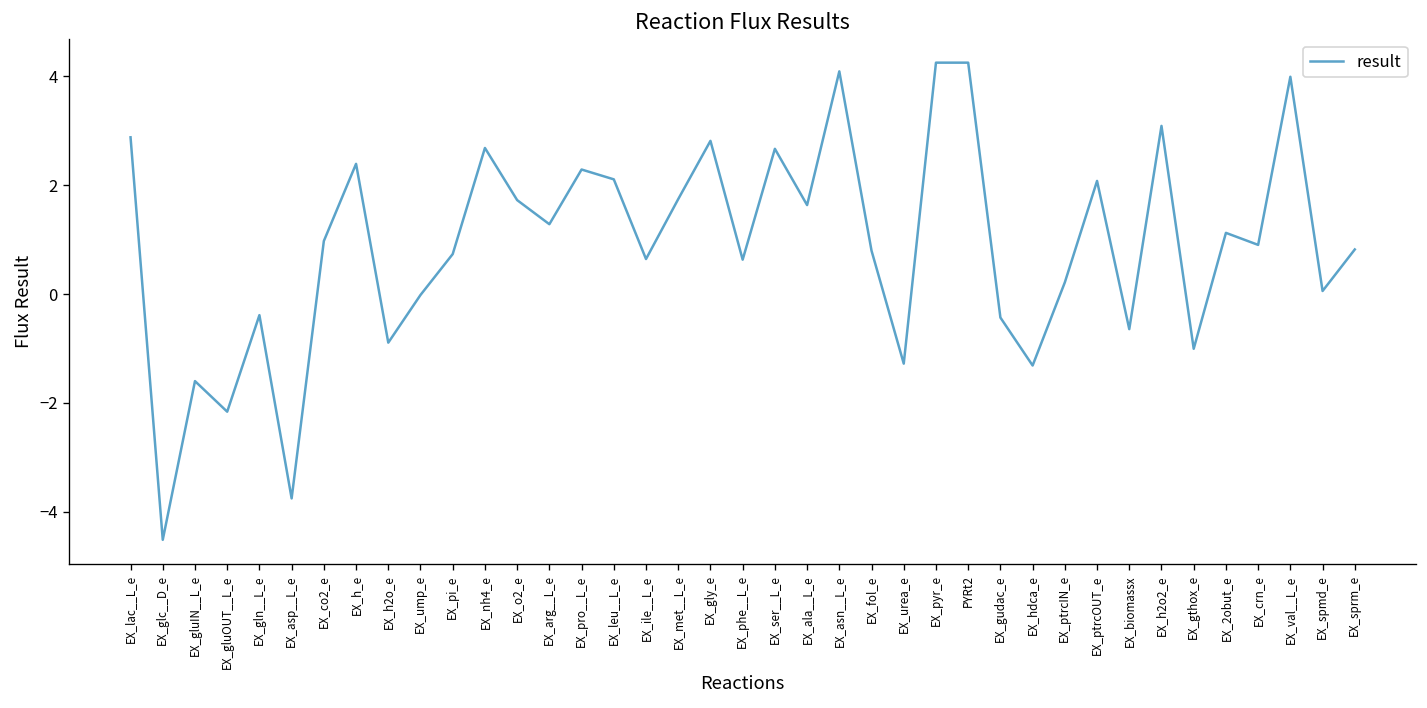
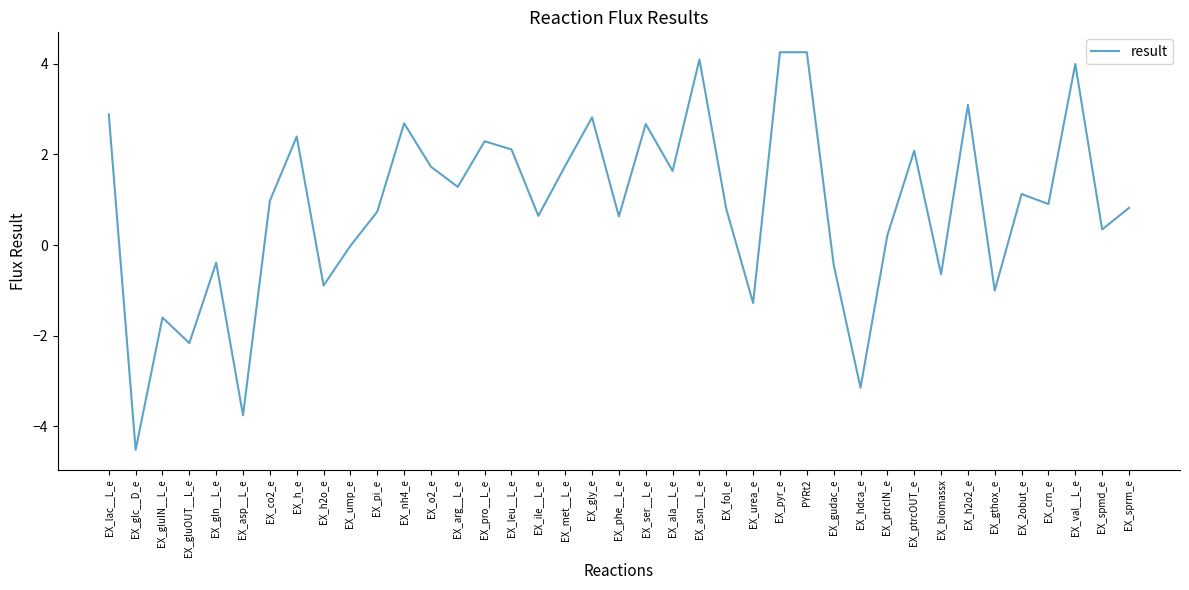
EX_hdca_e: -1.3 -> -3.1
EX_spmd_e: 0.1 -> 0.3
